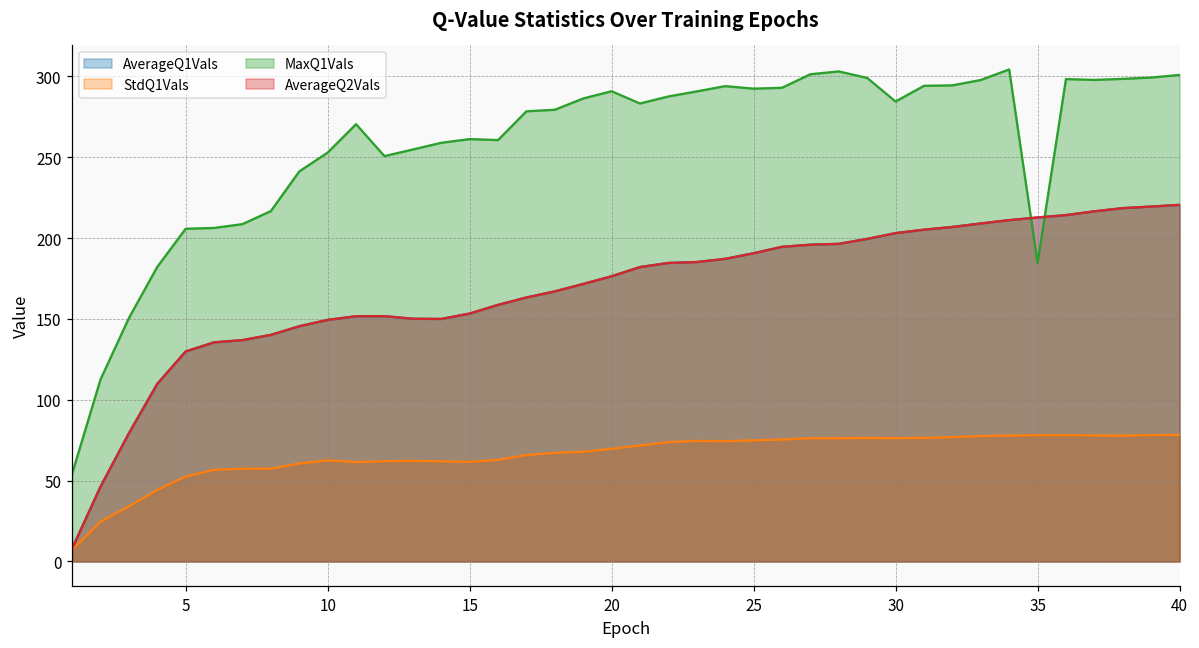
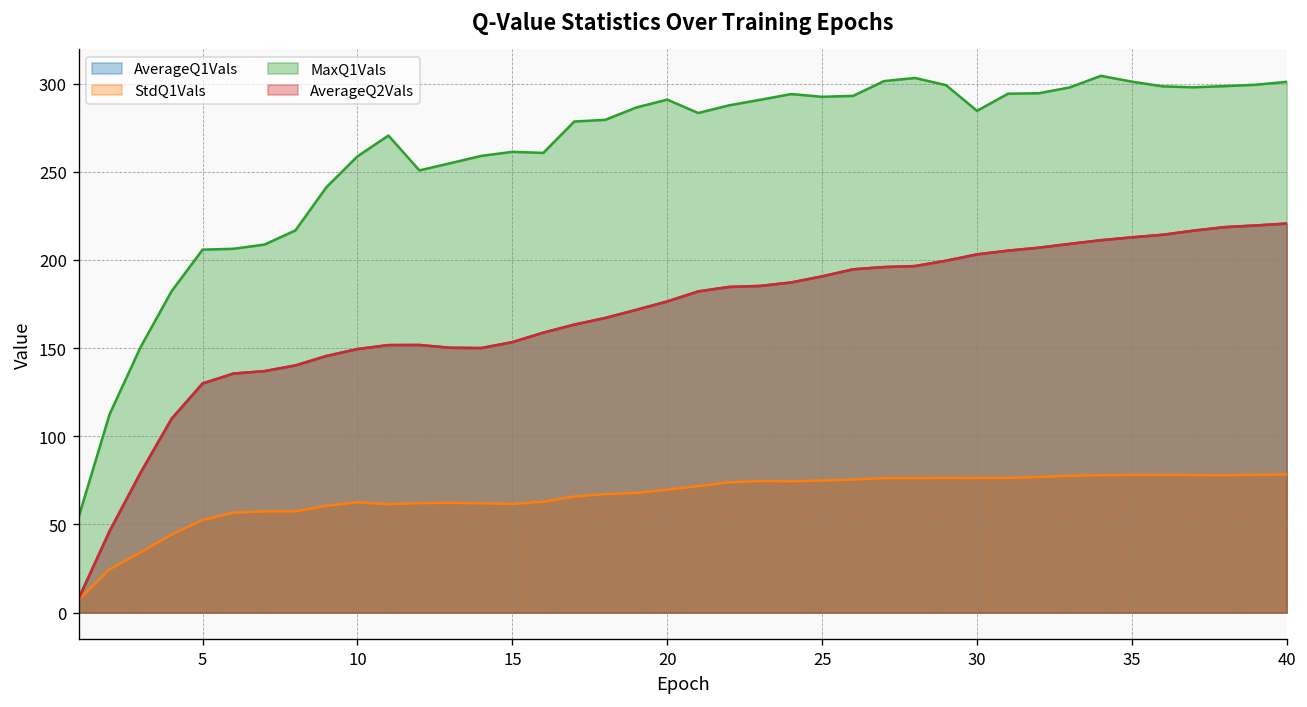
MaxQ1Vals, 10: 253 -> 259
MaxQ1Vals, 35: 185 -> 301
